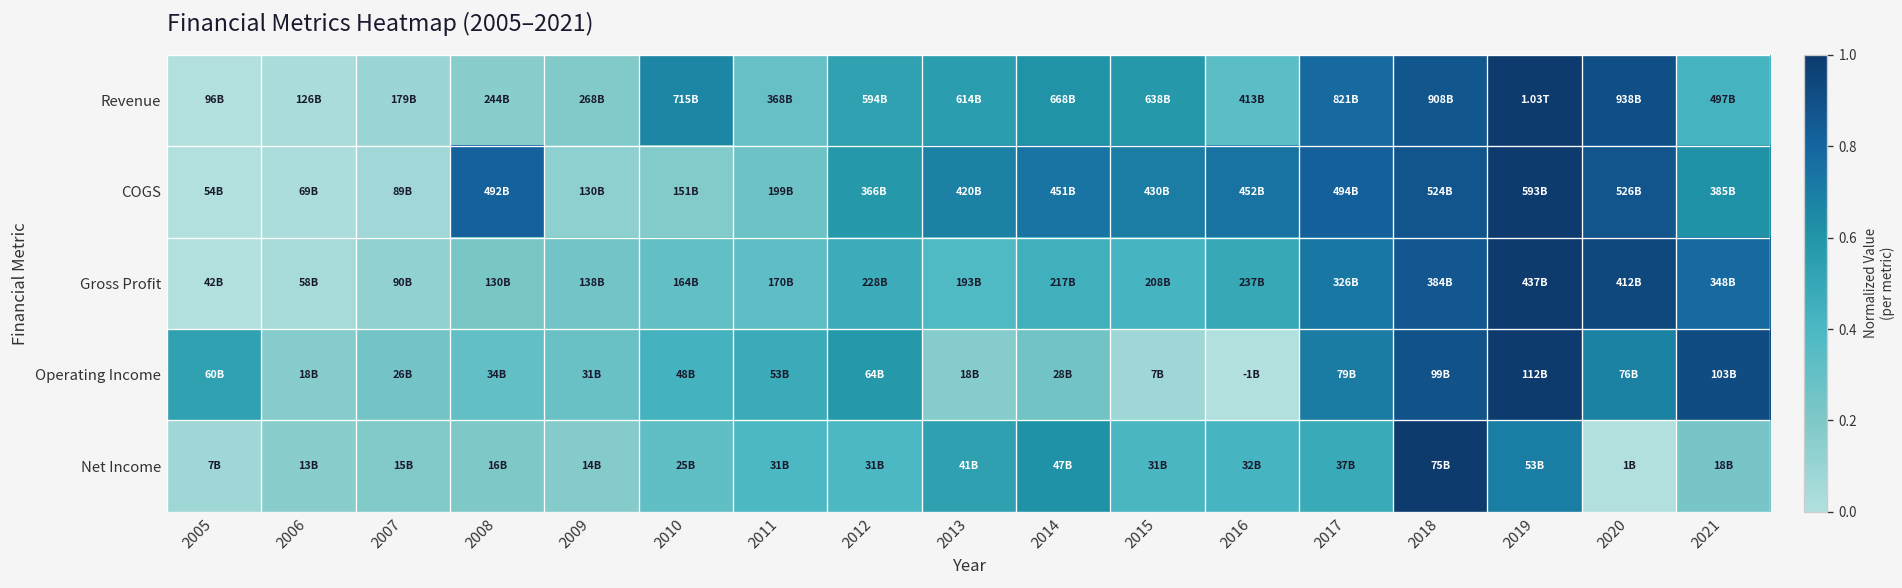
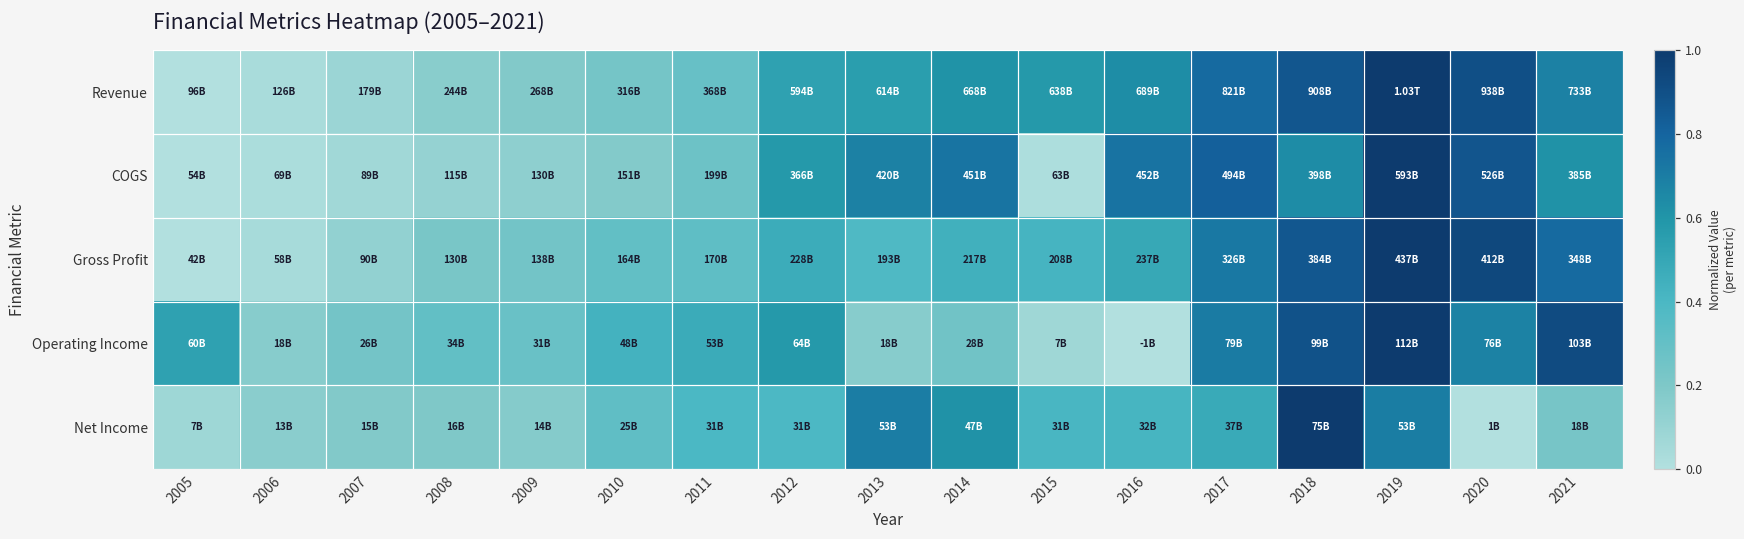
Revenue, 2010: 715B -> 316B
Revenue, 2016: 413B -> 689B
Revenue, 2021: 497B -> 733B
COGS, 2008: 492B -> 115B
COGS, 2015: 430B -> 63B
COGS, 2018: 524B -> 398B
Net Income, 2013: 41B -> 53B
